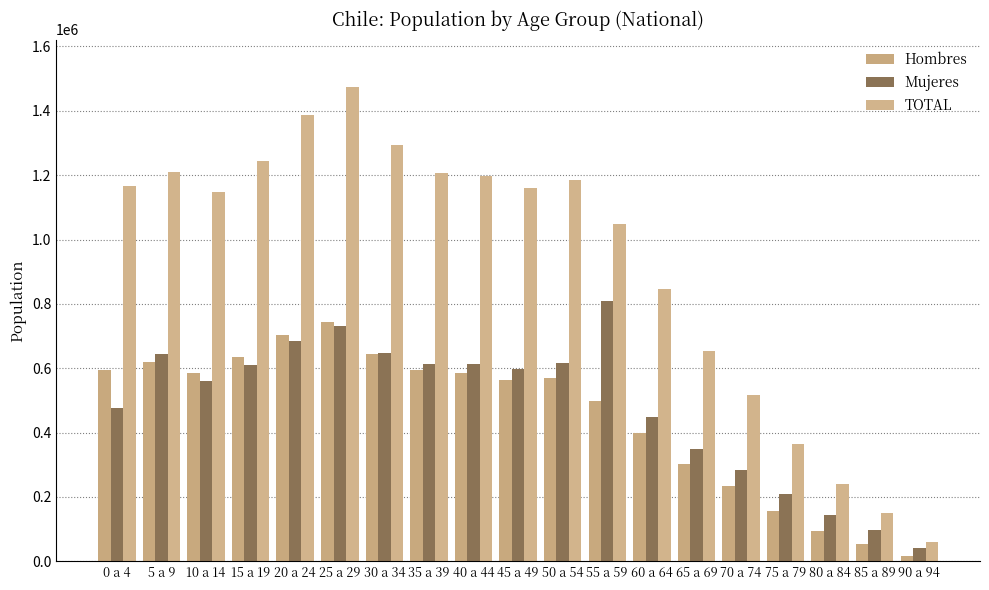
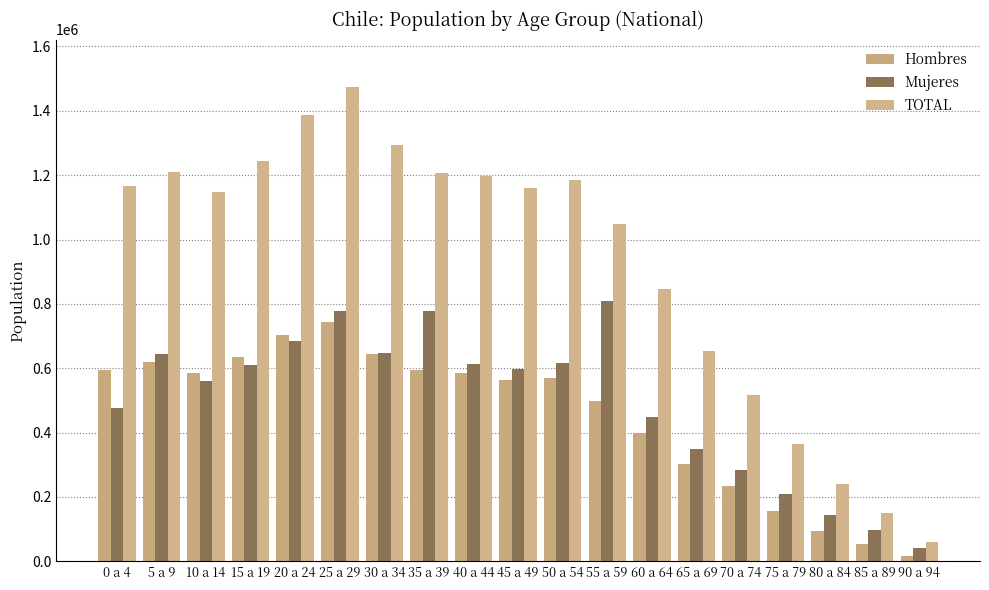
Mujeres, 25 a 29: 730000 -> 780000
Mujeres, 35 a 39: 610000 -> 780000
